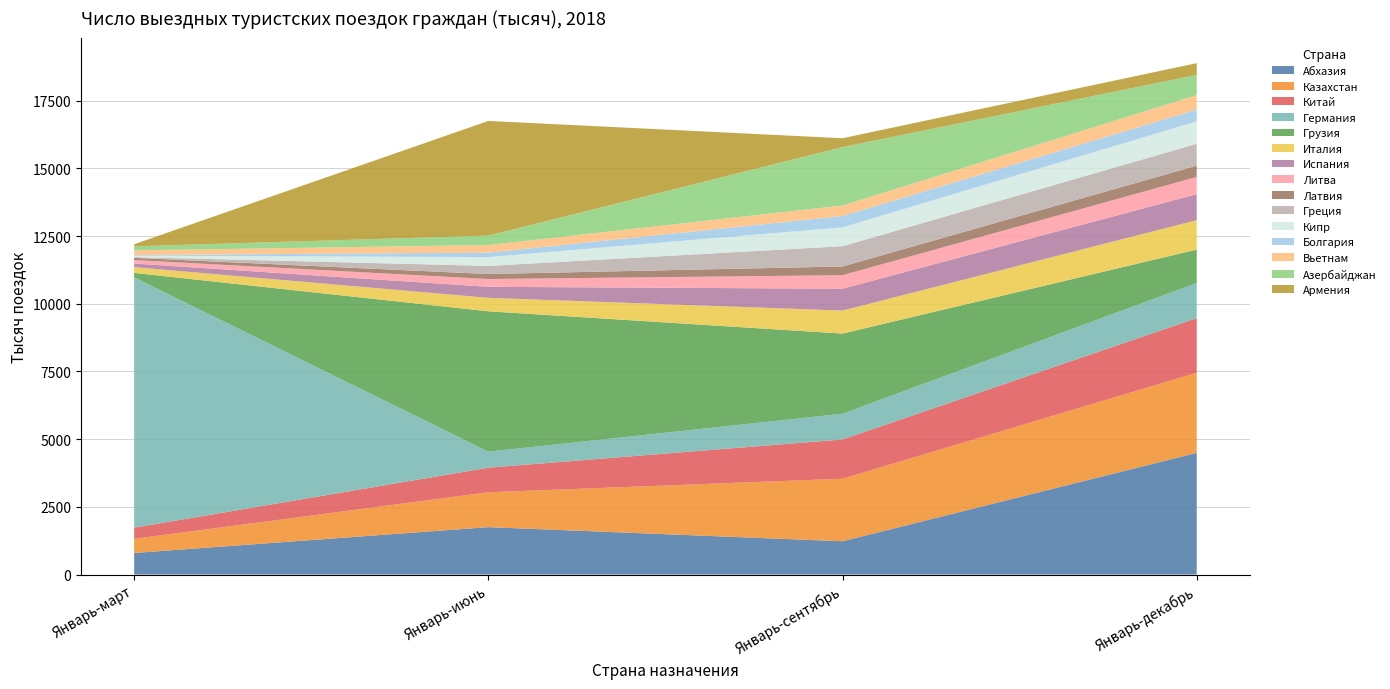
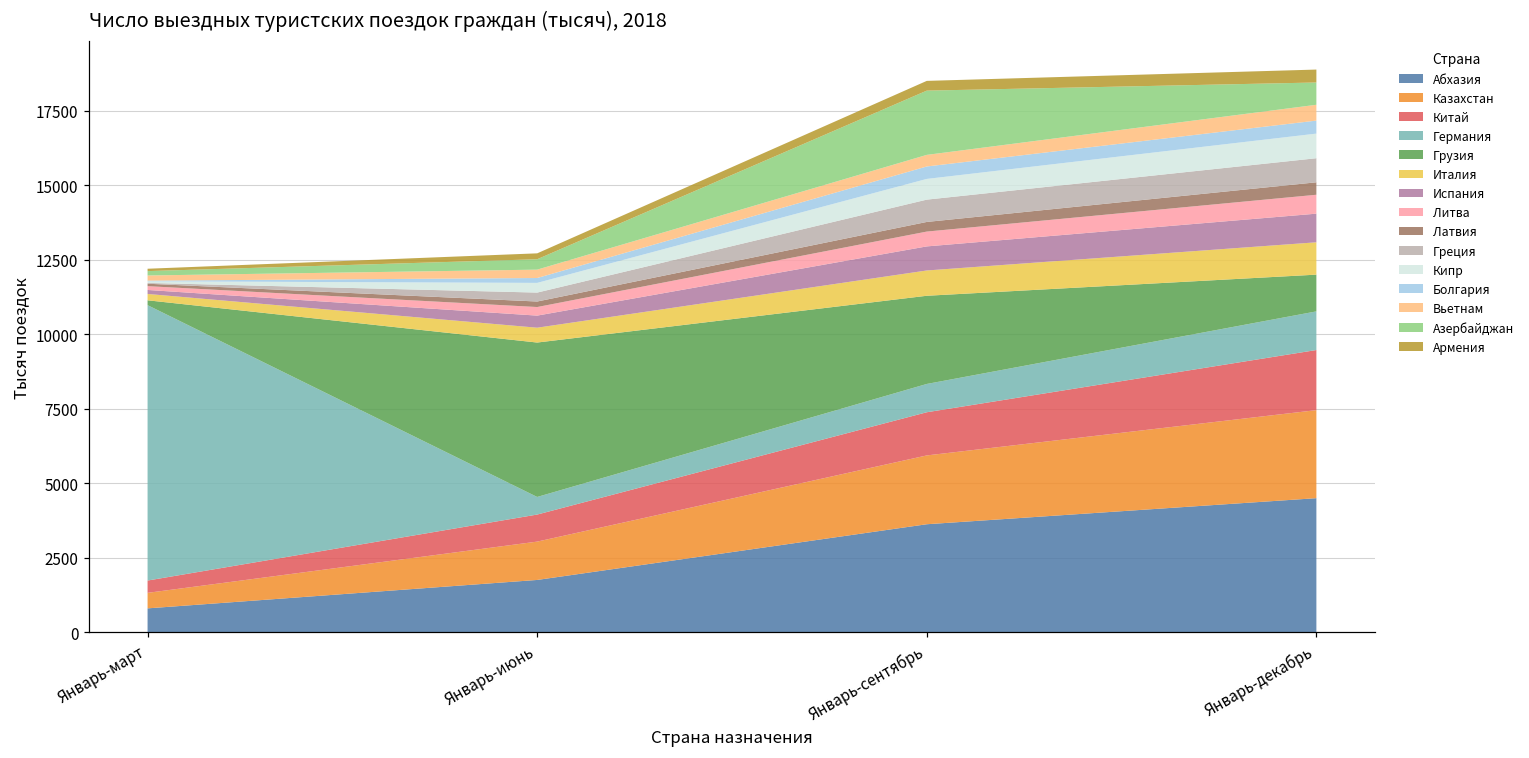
Армения, Январь-июнь: 4200 -> 200
Абхазия, Январь-сентябрь: 1200 -> 3600
